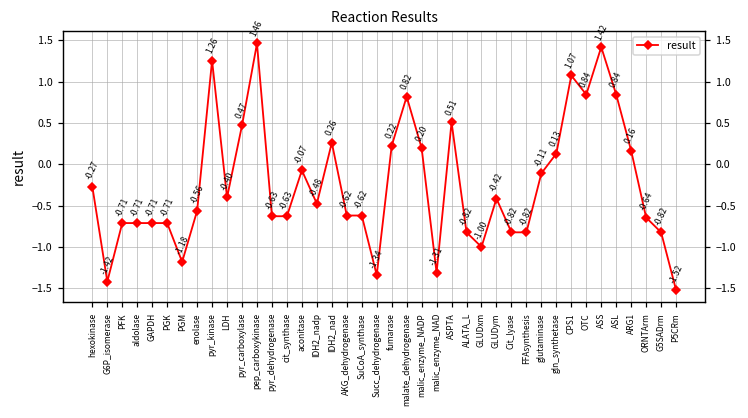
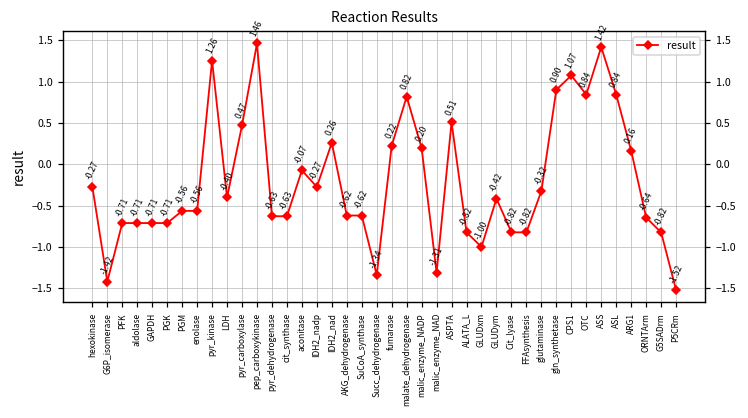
PGM: -1.18 -> -0.56
IDH2_nadp: -0.48 -> -0.27
glutaminase: -0.11 -> -0.32
gln_synthetase: 0.13 -> 0.90
